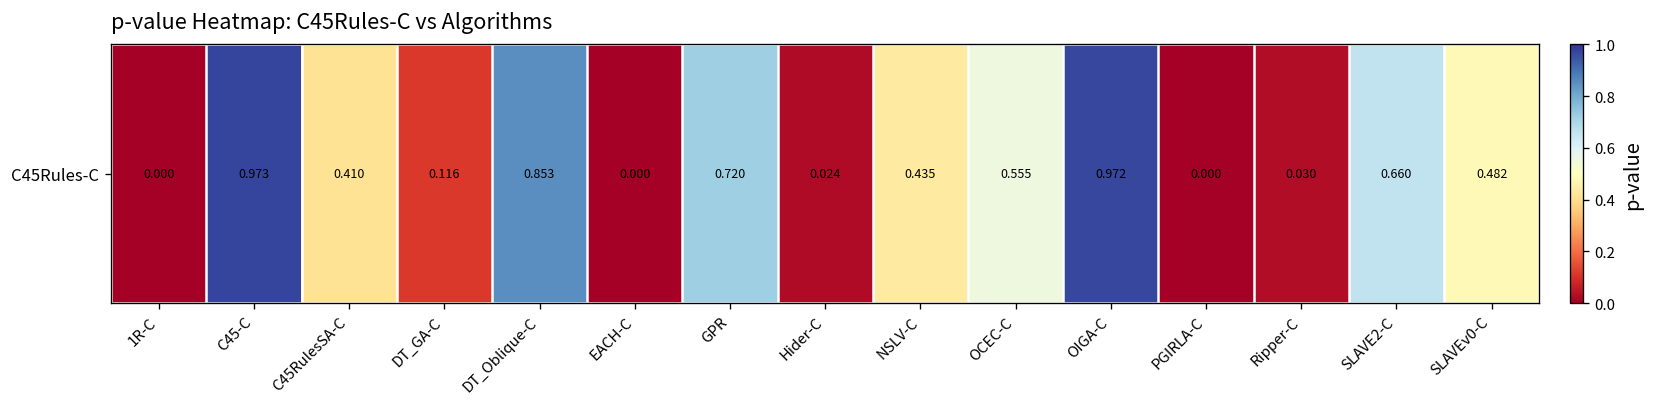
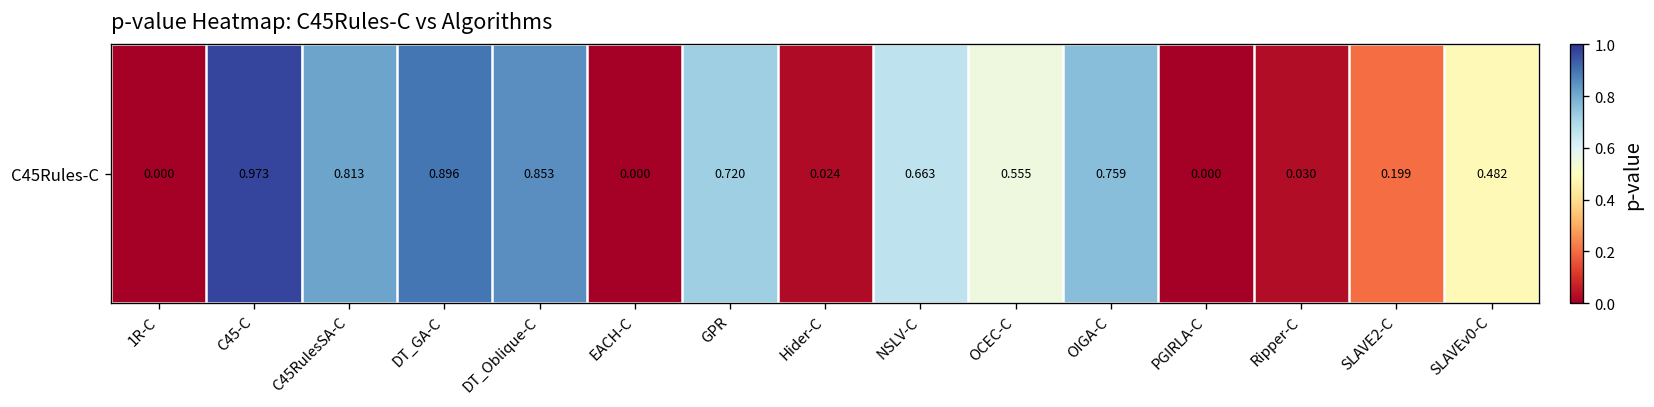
C45Rules-C, C45RulesSA-C: 0.410 -> 0.813
C45Rules-C, DT_GA-C: 0.116 -> 0.896
C45Rules-C, NSLV-C: 0.435 -> 0.663
C45Rules-C, OIGA-C: 0.972 -> 0.759
C45Rules-C, SLAVE2-C: 0.660 -> 0.199
